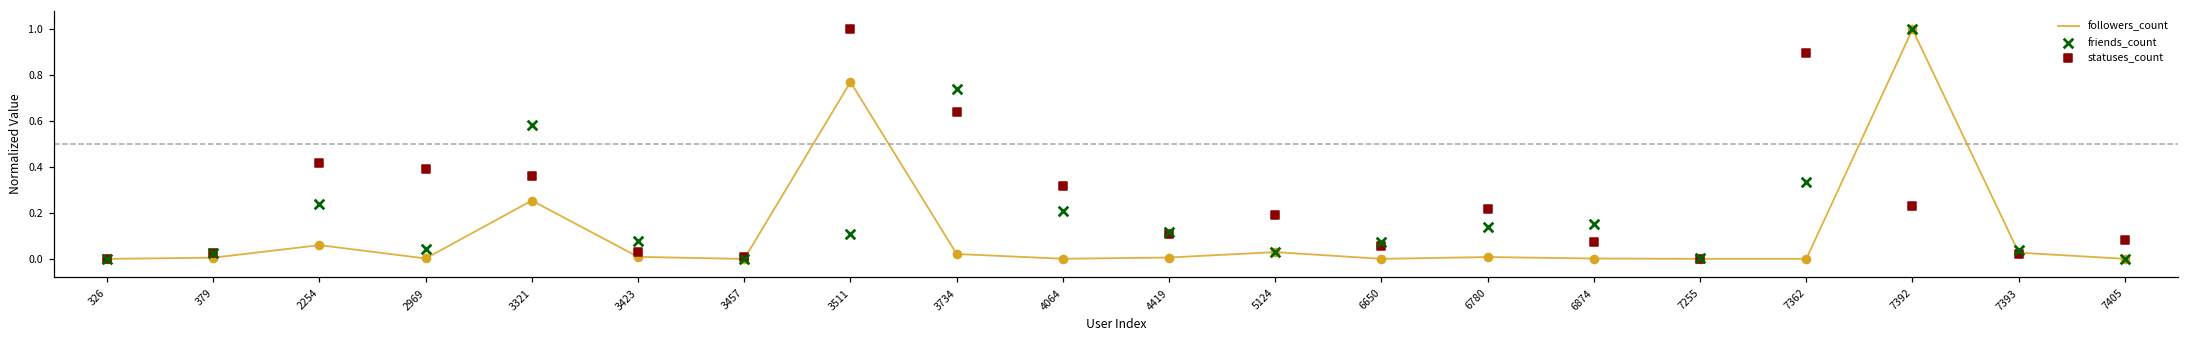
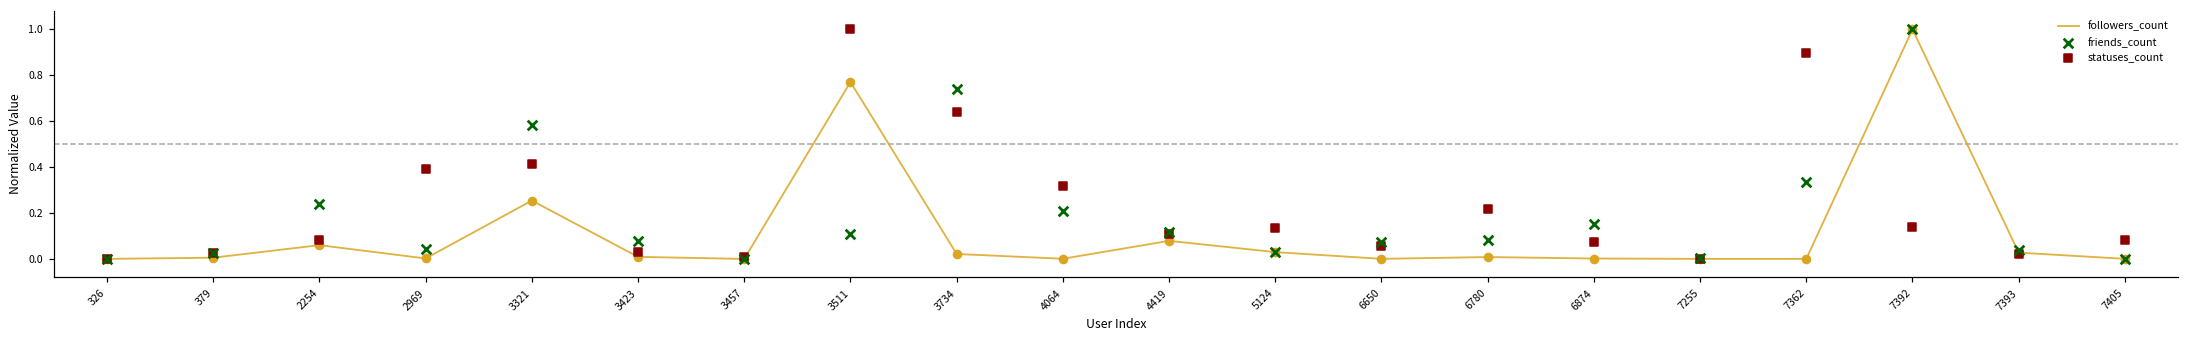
statuses_count, 2254: 0.42 -> 0.08
statuses_count, 3321: 0.36 -> 0.41
followers_count, 4419: 0.01 -> 0.08
statuses_count, 5124: 0.19 -> 0.14
friends_count, 6780: 0.14 -> 0.08
statuses_count, 7392: 0.23 -> 0.14
